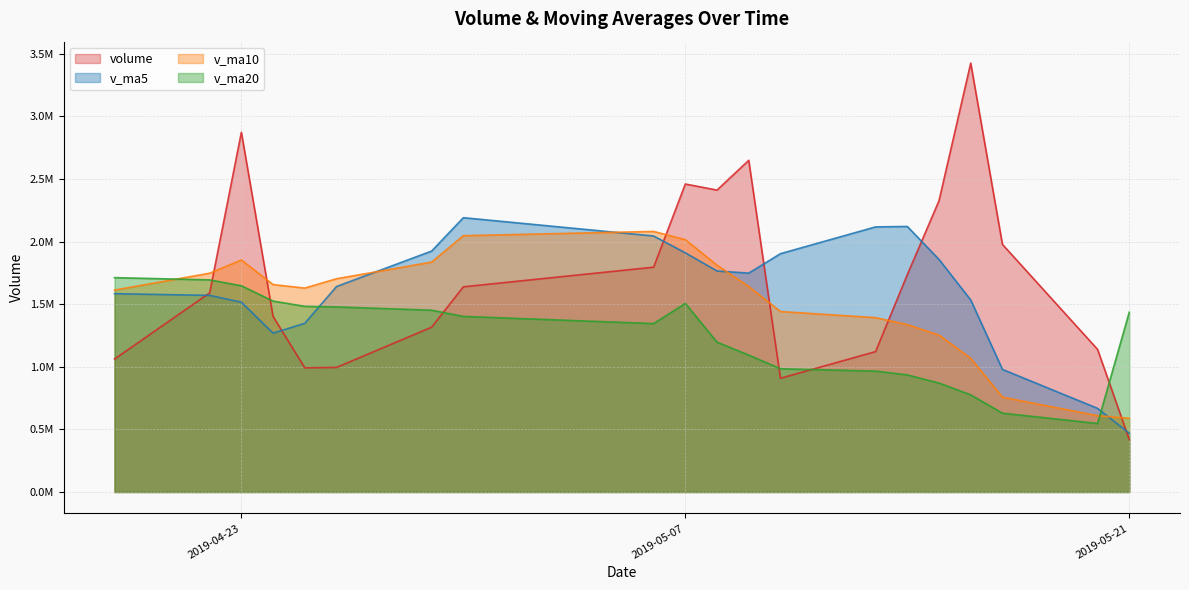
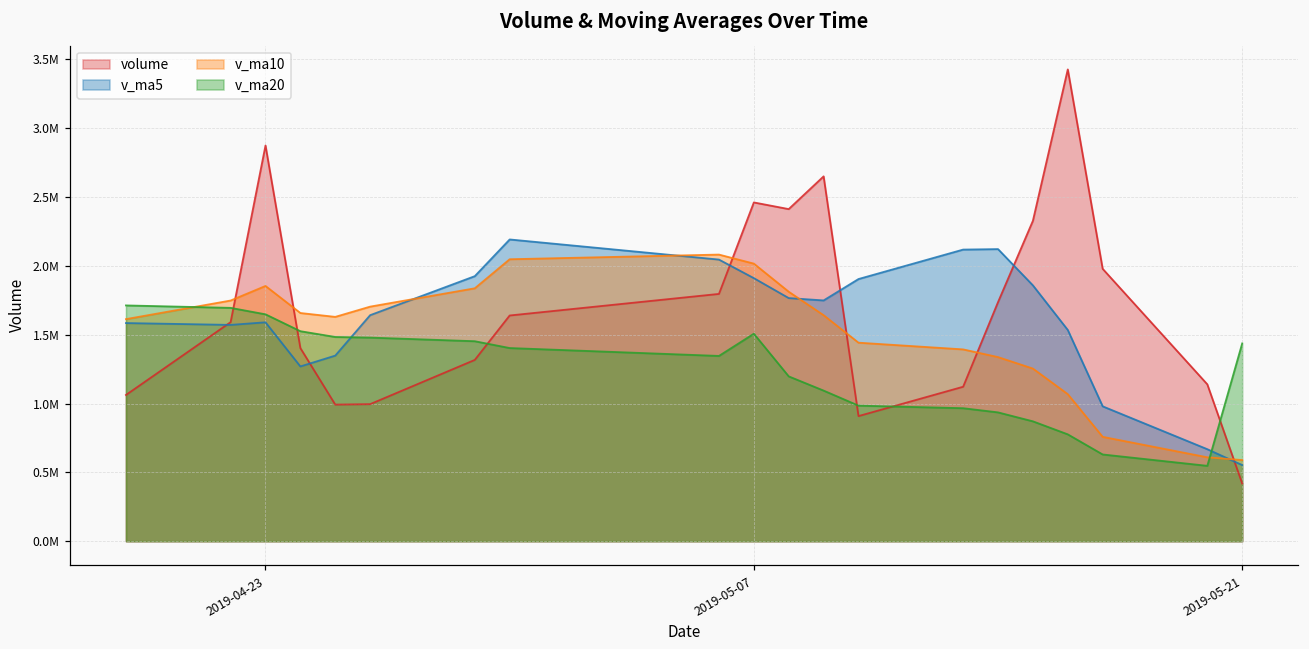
v_ma5, 2019-04-23: 1520000 -> 1590000
v_ma5, 2019-05-21: 470000 -> 550000
